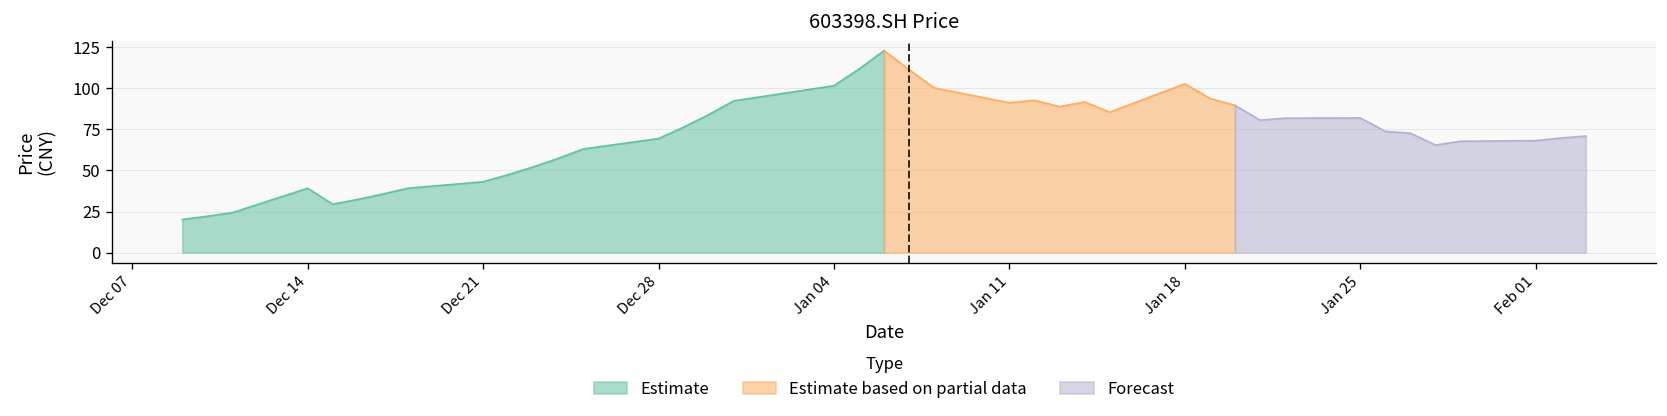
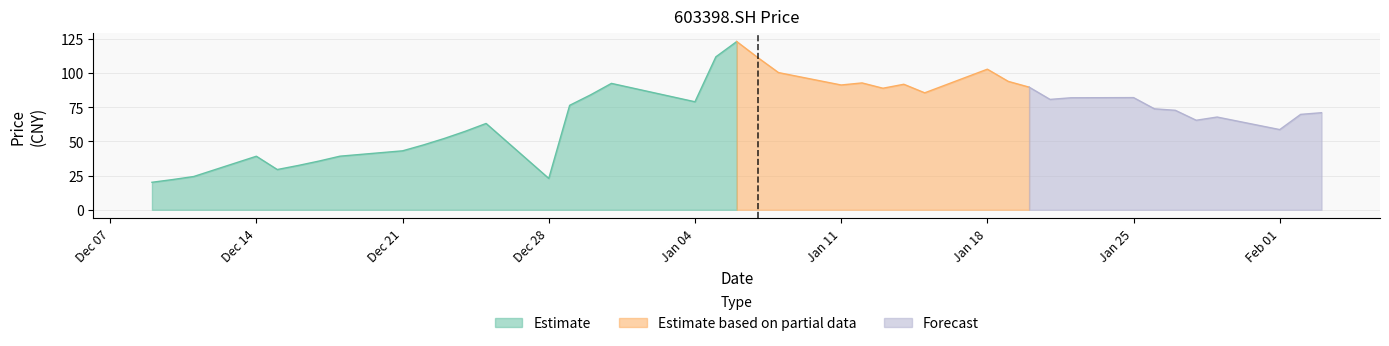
Estimate, Dec 28: 69 -> 23
Estimate, Jan 04: 102 -> 79
Forecast, Feb 01: 68 -> 59
